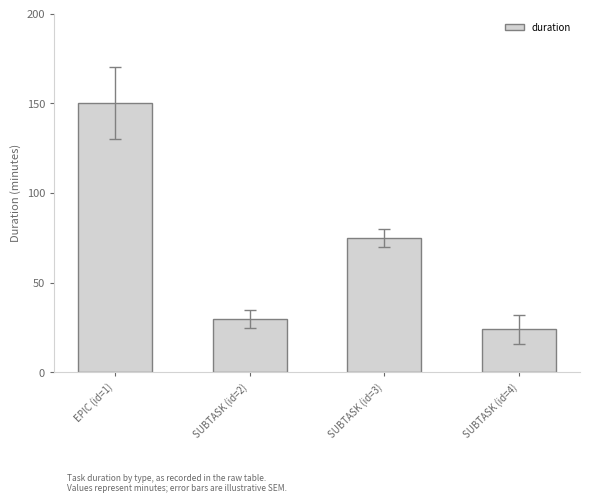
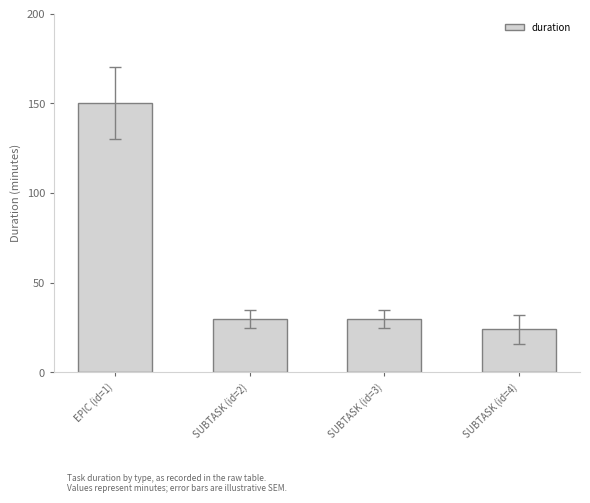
duration, SUBTASK (id=3): 75 -> 30
